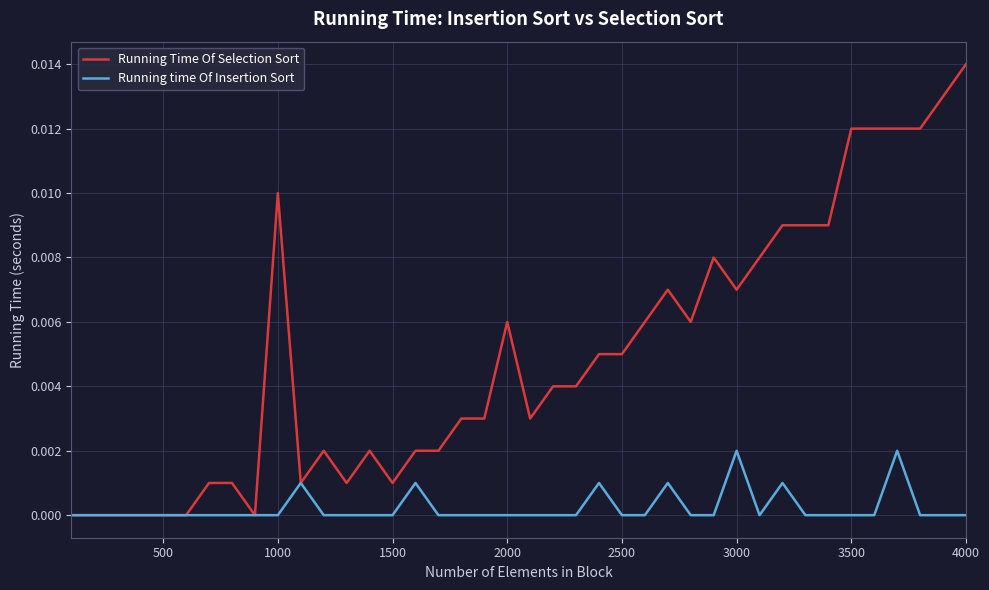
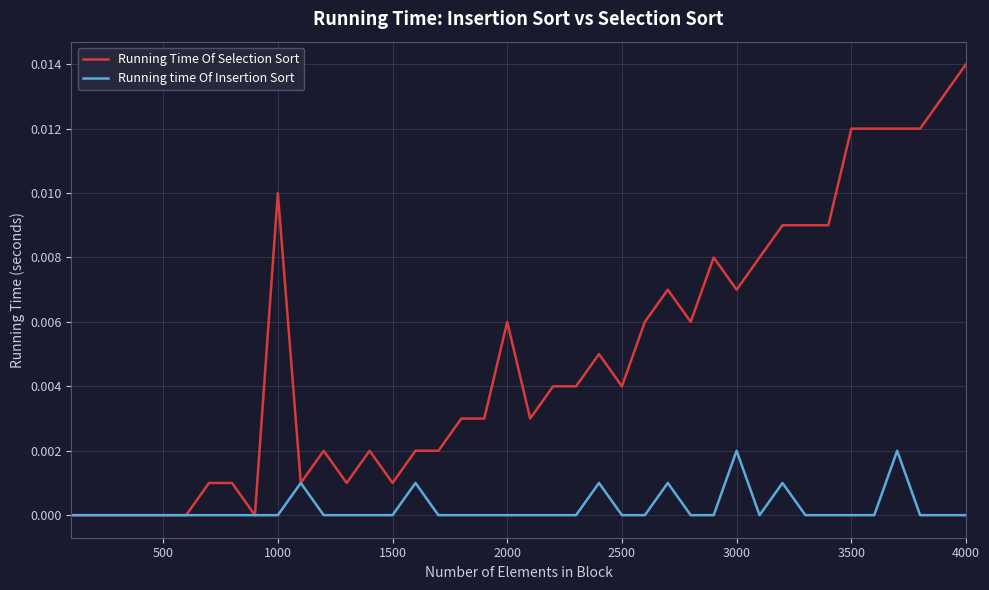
Running Time Of Selection Sort, 2500: 0.005 -> 0.004
